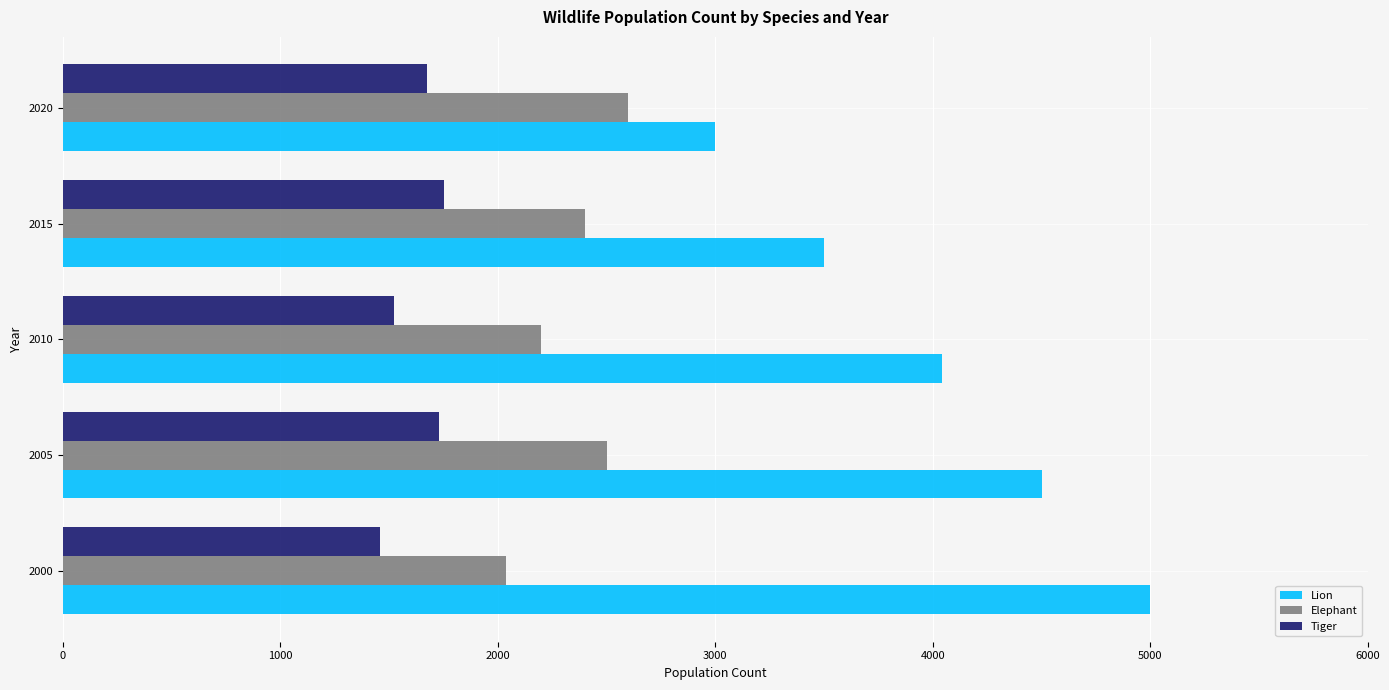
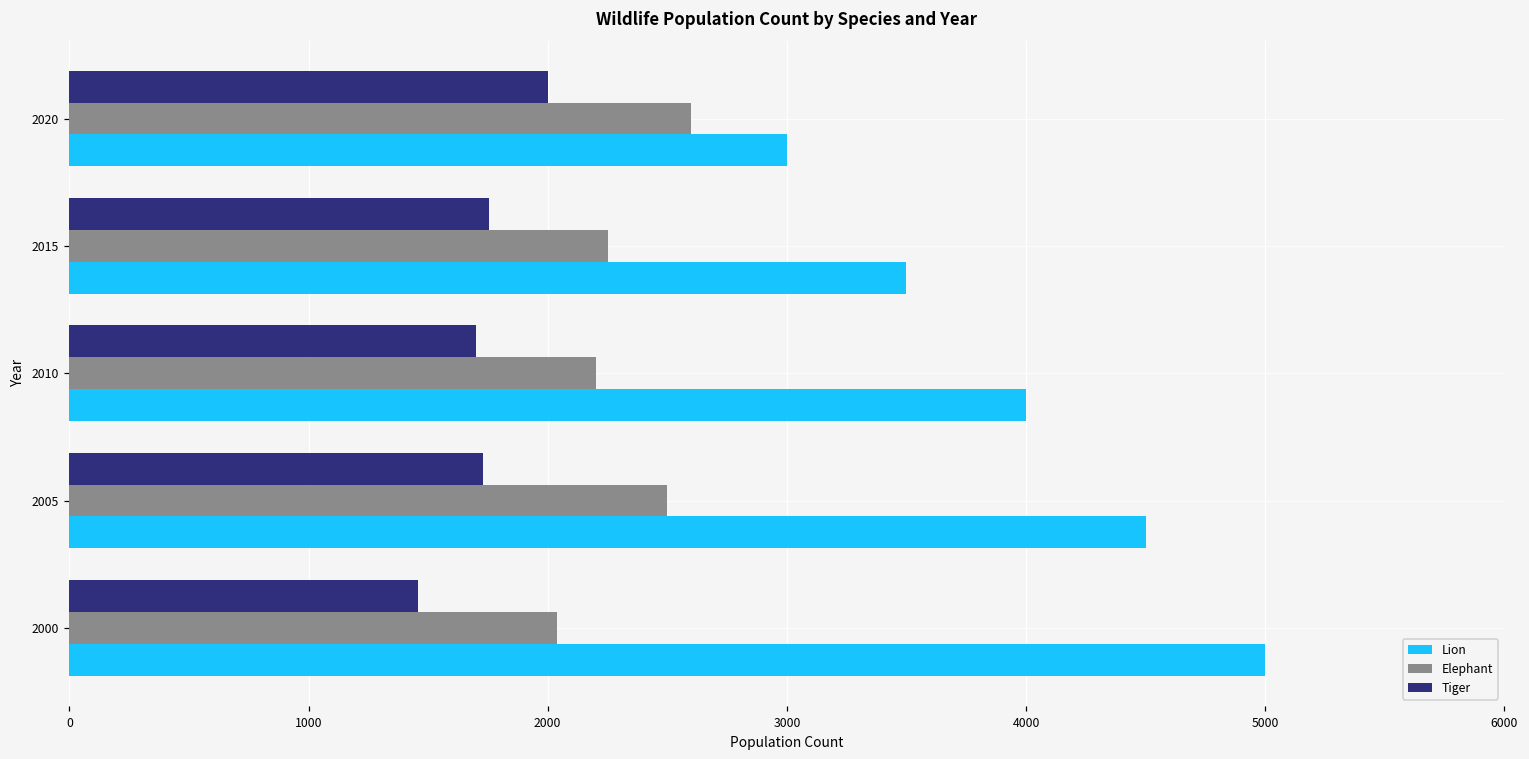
Tiger, 2020: 1670 -> 2000
Elephant, 2015: 2400 -> 2250
Tiger, 2010: 1520 -> 1700
Lion, 2010: 4040 -> 4000
